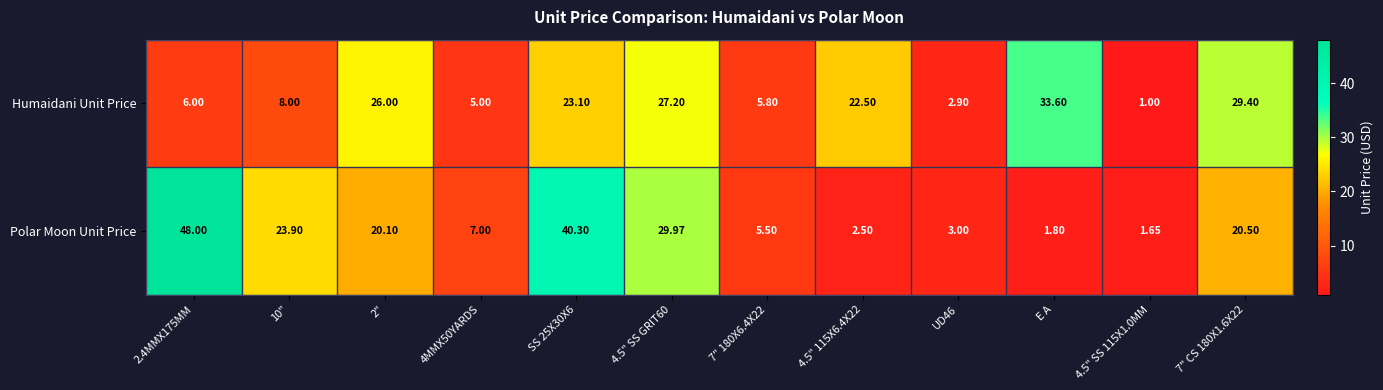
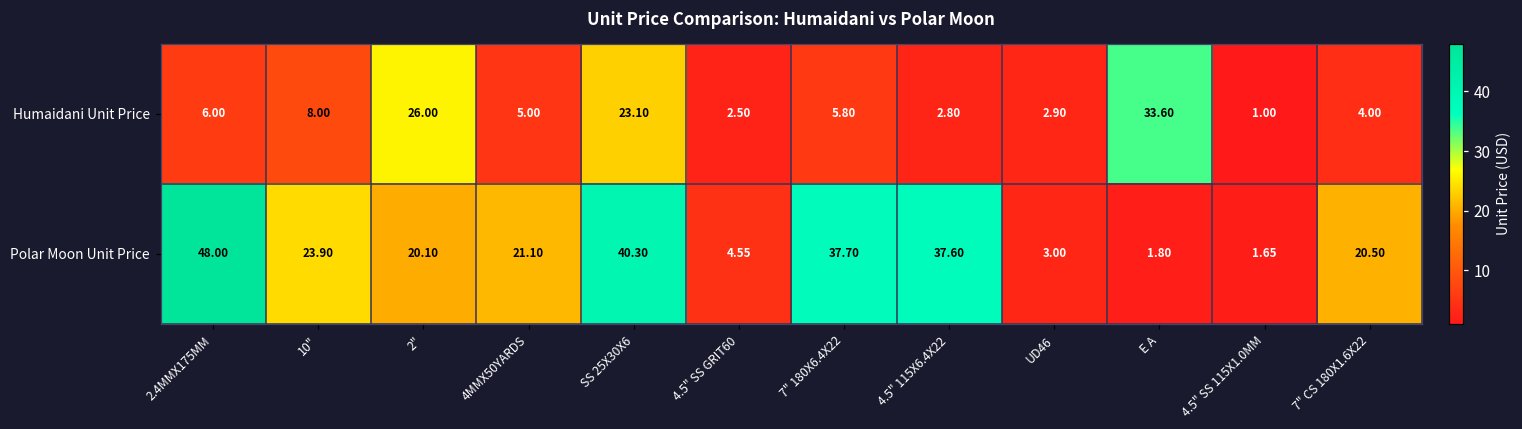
Humaidani Unit Price, 4.5" SS GRIT60: 27.20 -> 2.50
Humaidani Unit Price, 4.5" 115X6.4X22: 22.50 -> 2.80
Humaidani Unit Price, 7" CS 180X1.6X22: 29.40 -> 4.00
Polar Moon Unit Price, 4MMX50YARDS: 7.00 -> 21.10
Polar Moon Unit Price, 4.5" SS GRIT60: 29.97 -> 4.55
Polar Moon Unit Price, 7" 180X6.4X22: 5.50 -> 37.70
Polar Moon Unit Price, 4.5" 115X6.4X22: 2.50 -> 37.60
